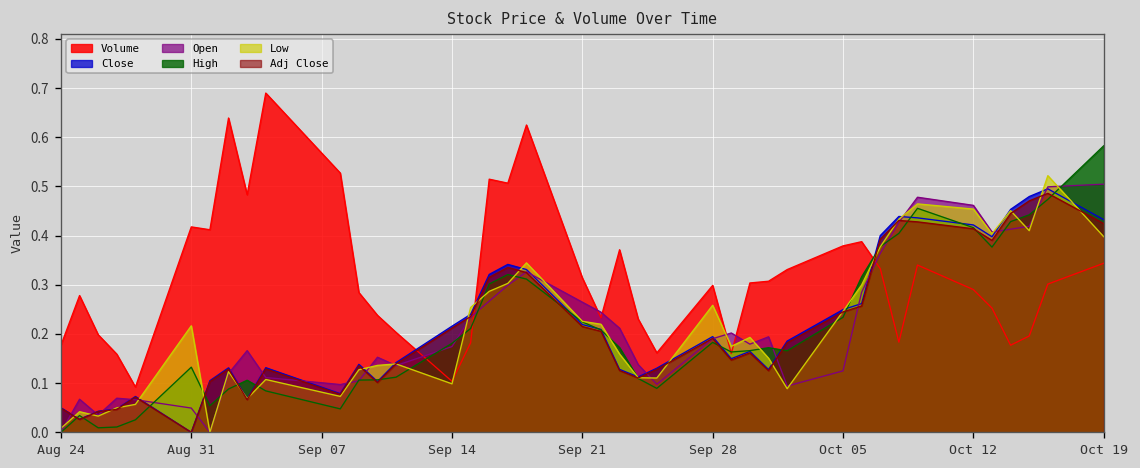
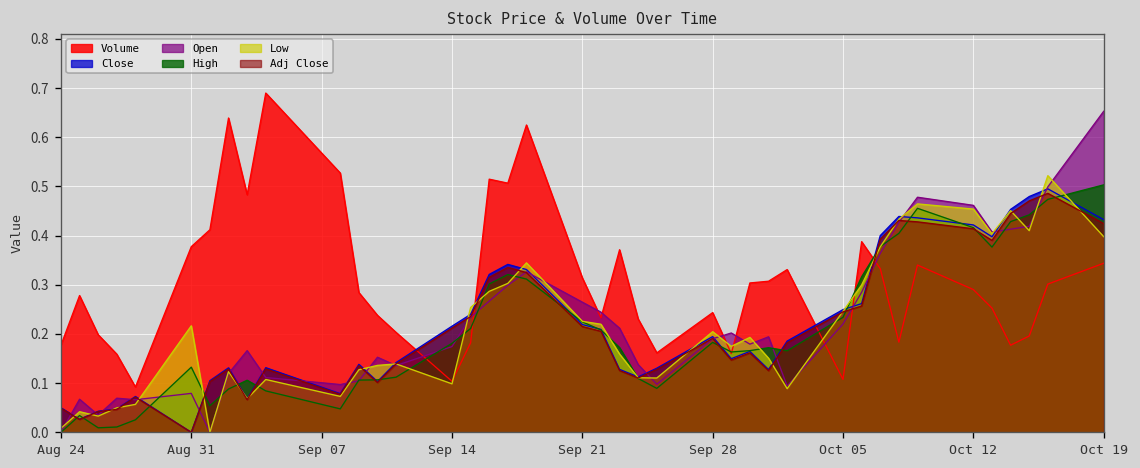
Volume, Aug 31: 0.42 -> 0.38
Open, Aug 31: 0.05 -> 0.08
Volume, Sep 28: 0.30 -> 0.24
Low, Sep 28: 0.26 -> 0.20
Volume, Oct 05: 0.38 -> 0.11
Open, Oct 05: 0.12 -> 0.22
Open, Oct 19: 0.50 -> 0.65
High, Oct 19: 0.58 -> 0.50
